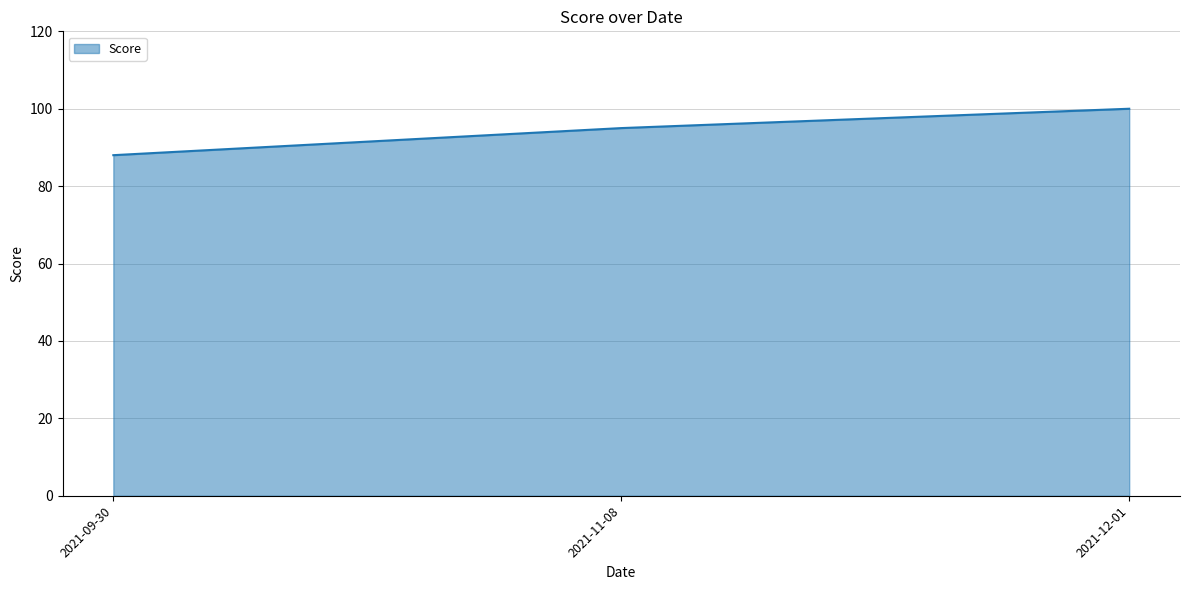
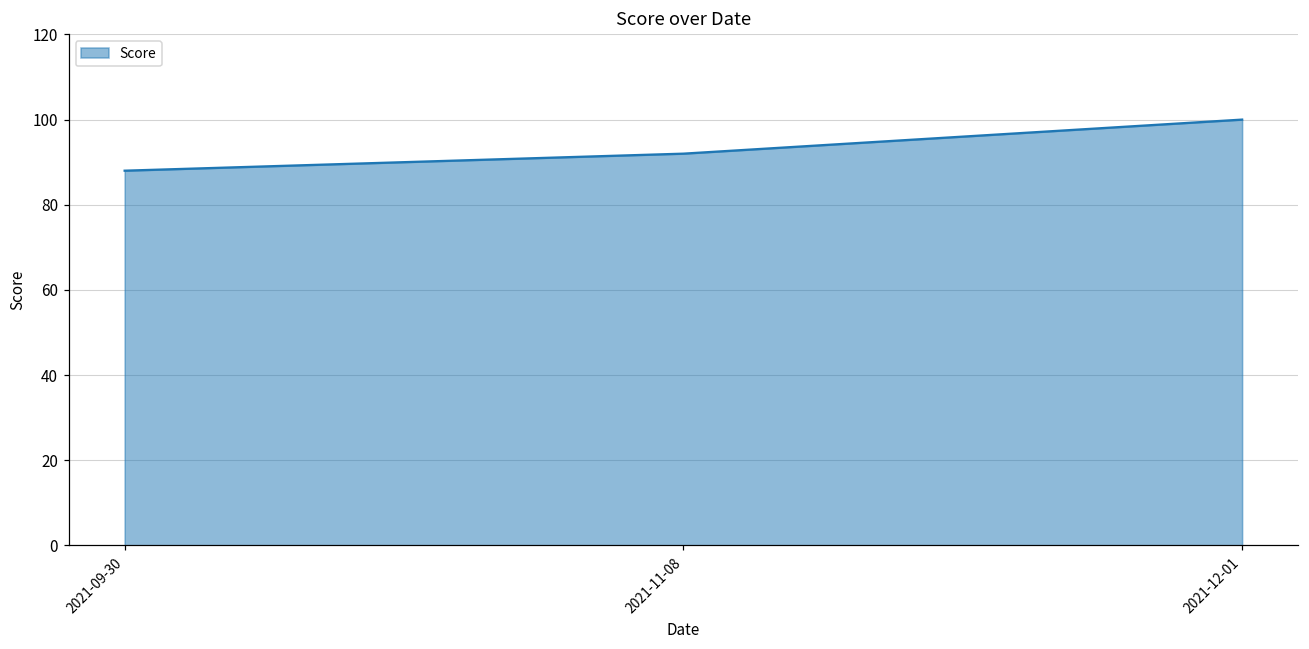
2021-11-08: 95 -> 92
